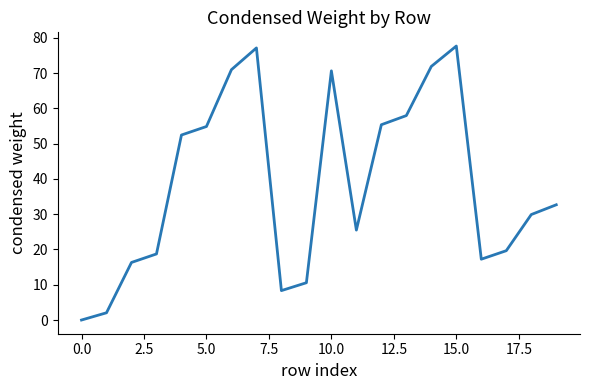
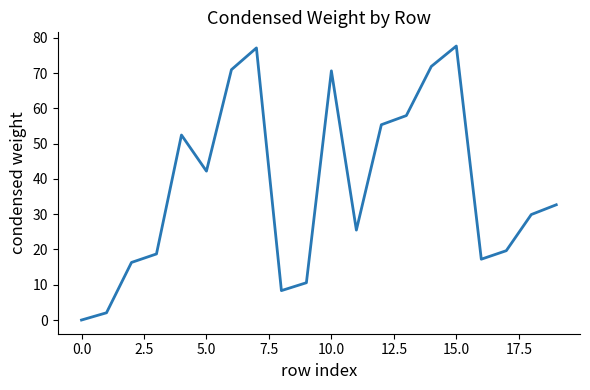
5.0: 55 -> 42
